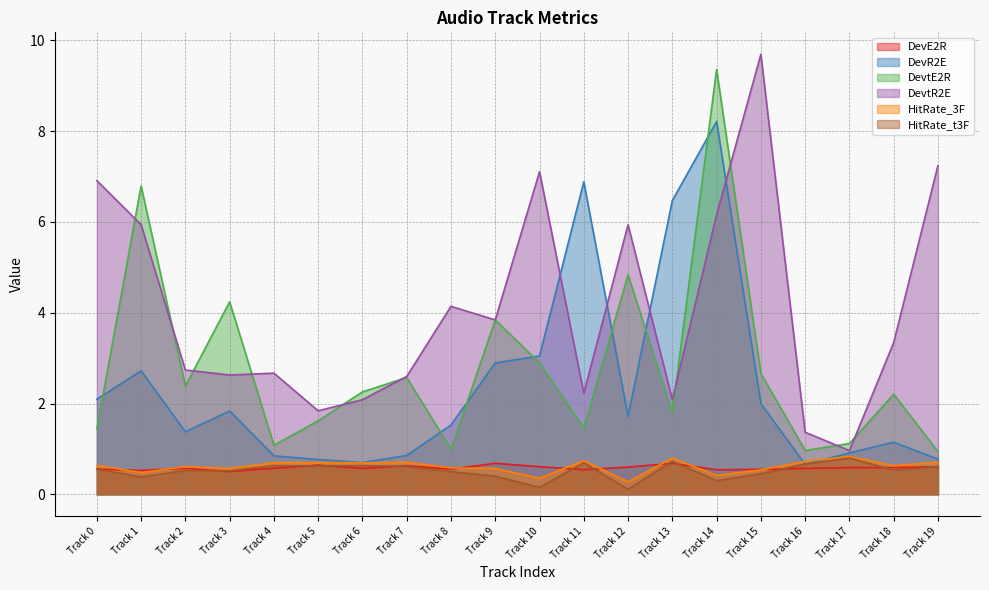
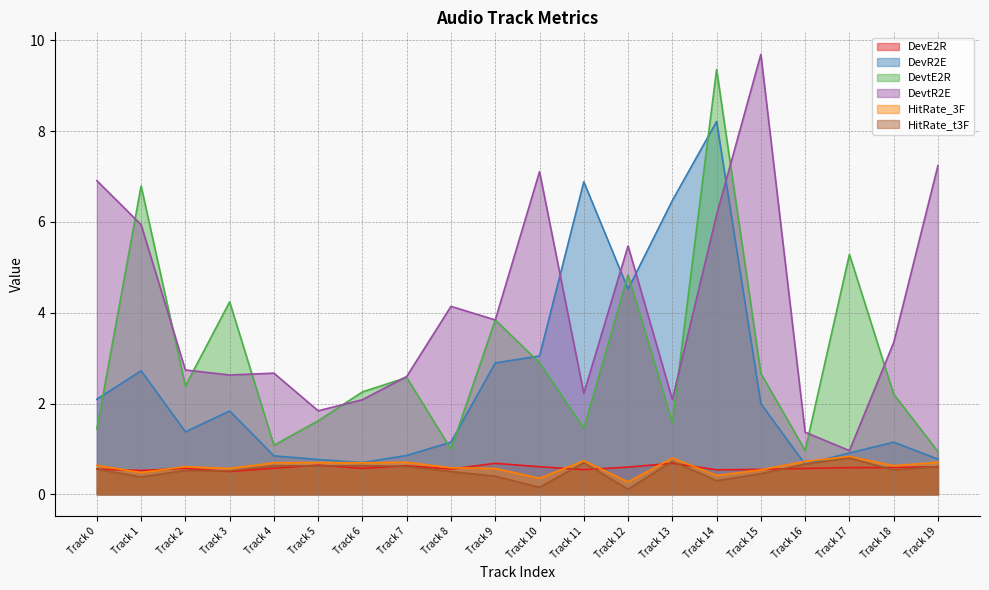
DevR2E, Track 8: 1.5 -> 1.2
DevR2E, Track 12: 1.7 -> 4.5
DevtR2E, Track 12: 5.9 -> 5.5
DevtE2R, Track 13: 1.8 -> 1.6
DevtE2R, Track 17: 1.1 -> 5.3
